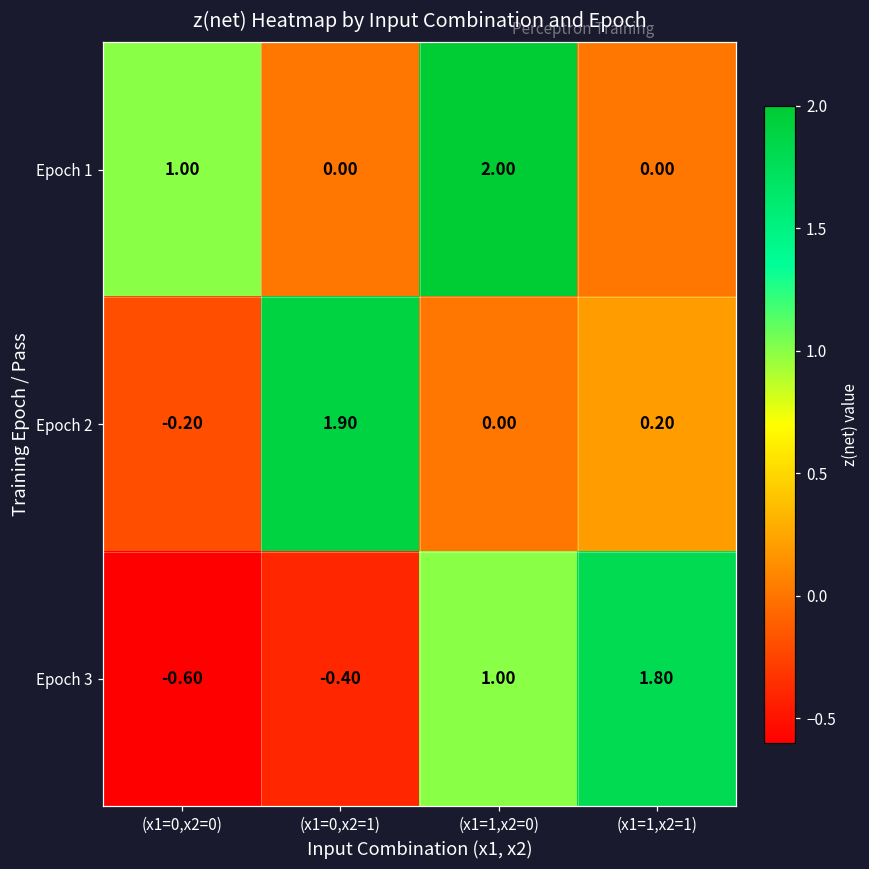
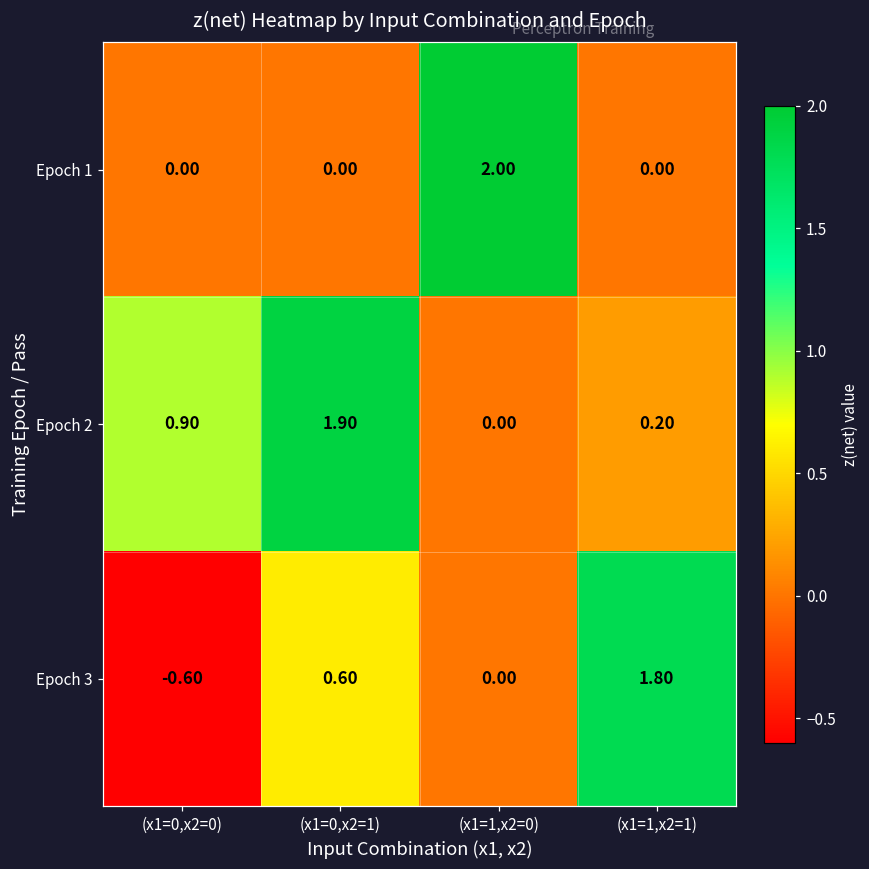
Epoch 1, (x1=0,x2=0): 1.00 -> 0.00
Epoch 2, (x1=0,x2=0): -0.20 -> 0.90
Epoch 3, (x1=0,x2=1): -0.40 -> 0.60
Epoch 3, (x1=1,x2=0): 1.00 -> 0.00
